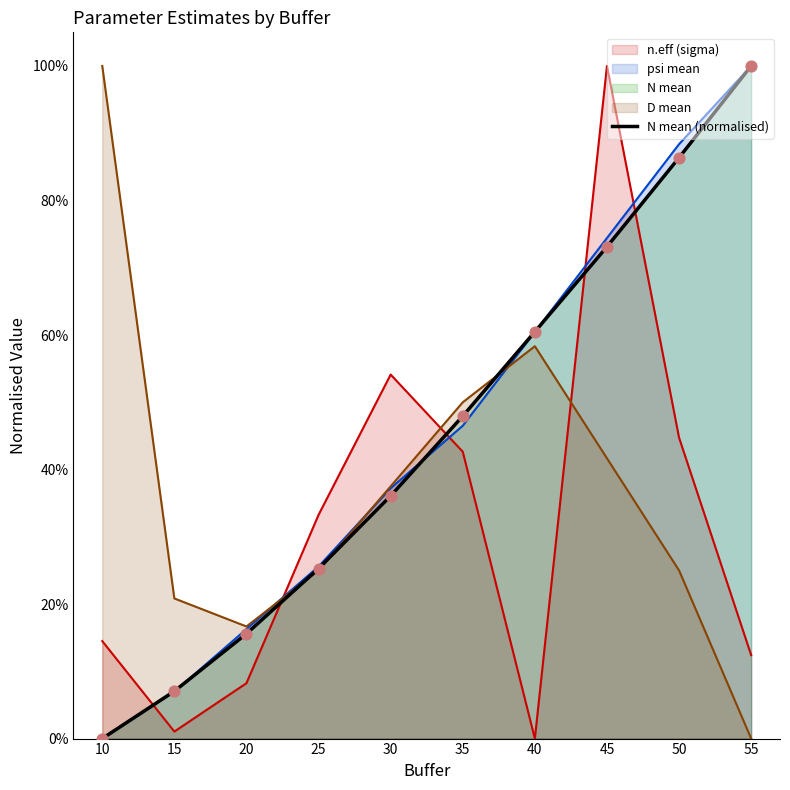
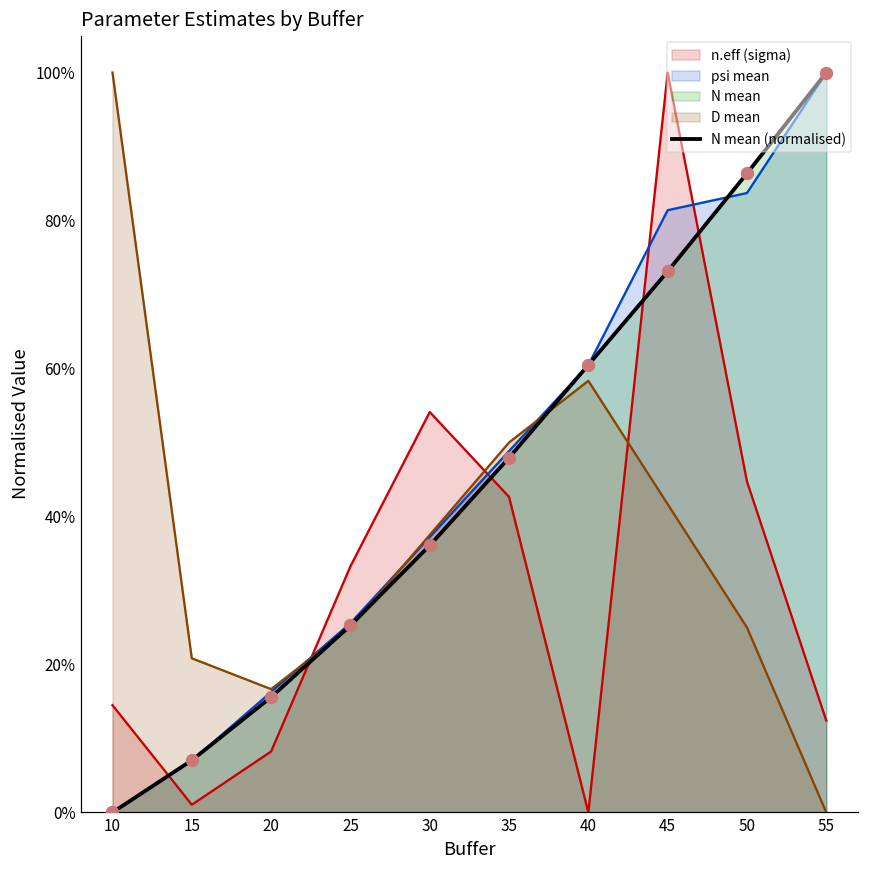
psi mean, 35: 47% -> 49%
psi mean, 45: 74% -> 81%
psi mean, 50: 88% -> 84%
